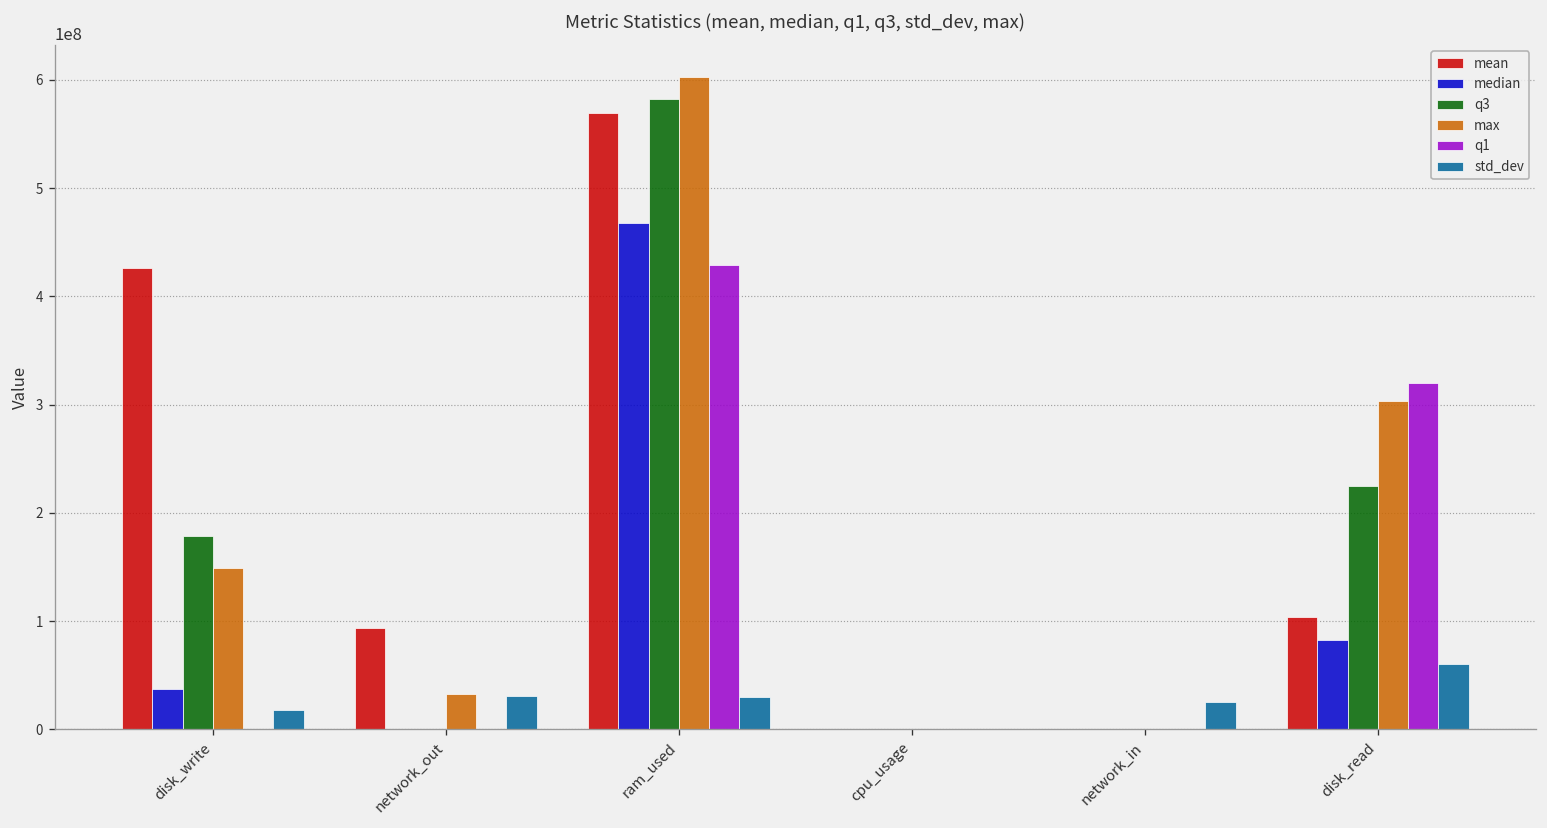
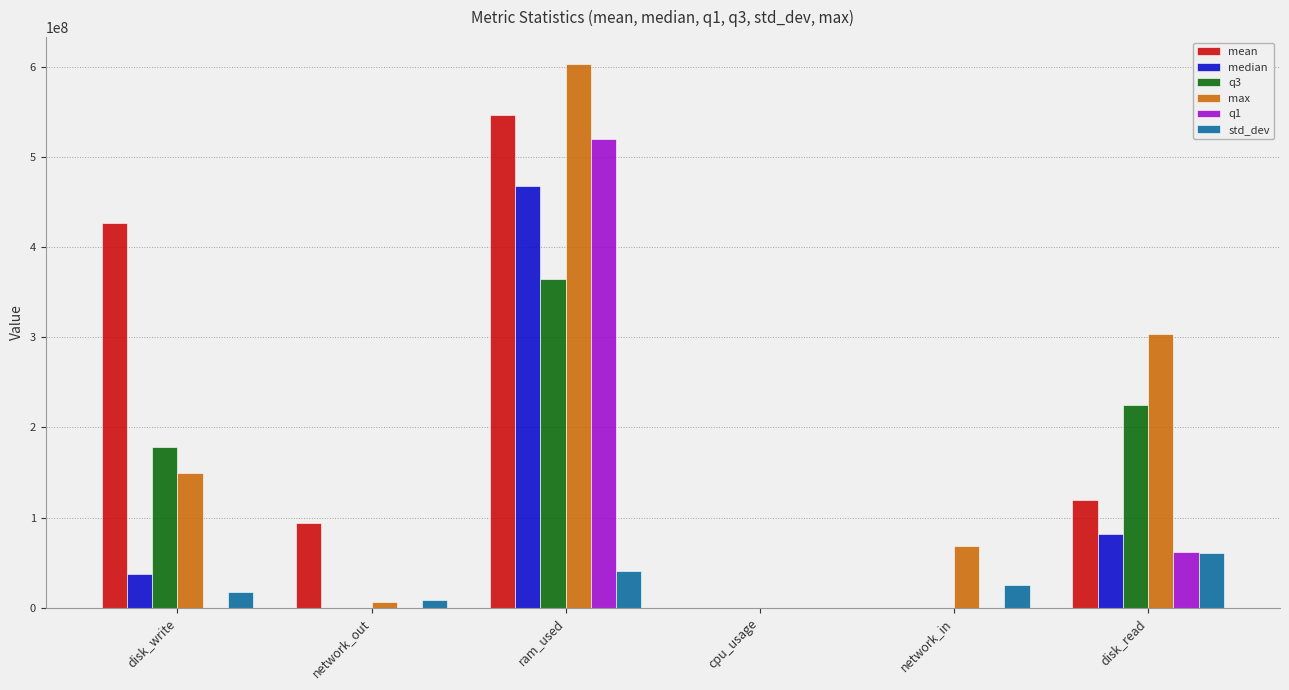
max, network_out: 30000000 -> 10000000
std_dev, network_out: 30000000 -> 10000000
mean, ram_used: 570000000 -> 550000000
q3, ram_used: 580000000 -> 360000000
q1, ram_used: 430000000 -> 520000000
std_dev, ram_used: 30000000 -> 40000000
max, network_in: 0 -> 70000000
mean, disk_read: 100000000 -> 120000000
q1, disk_read: 320000000 -> 60000000
